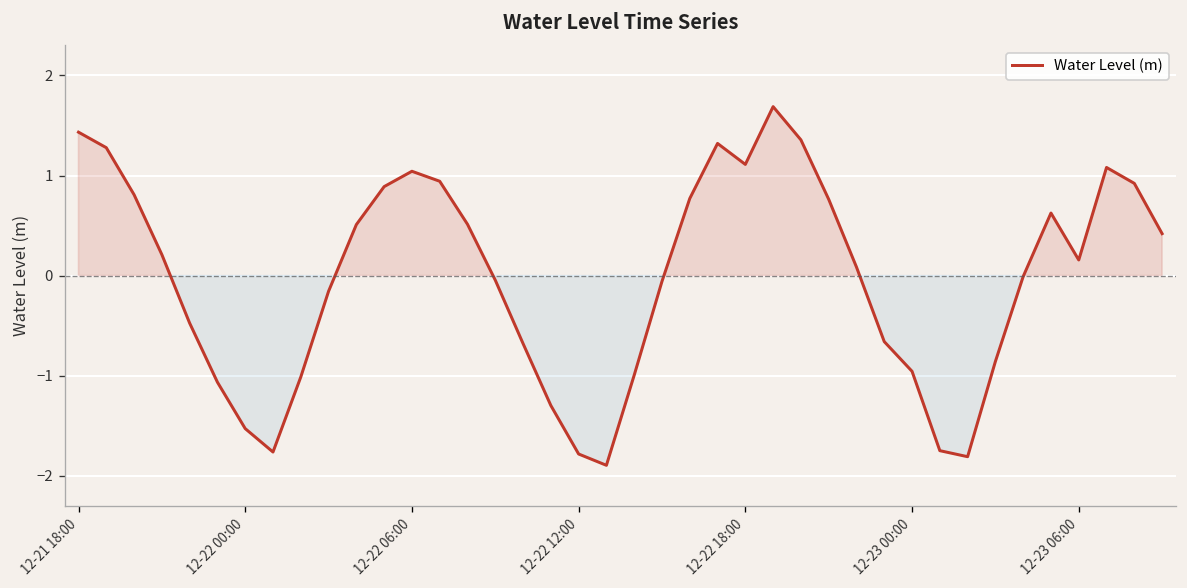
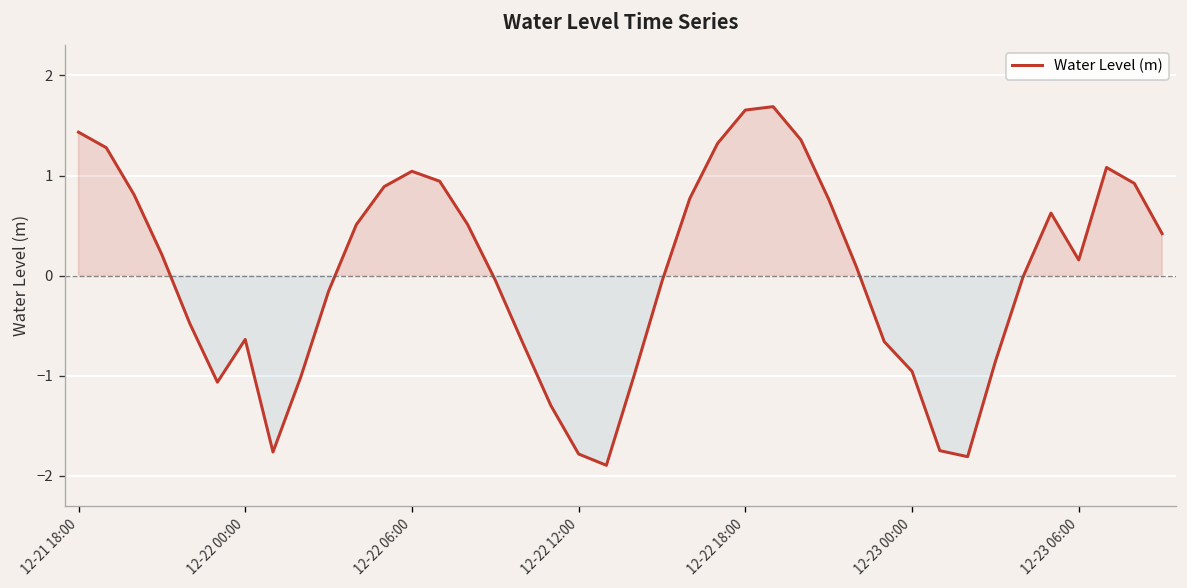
12-22 00:00: -1.5 -> -0.6
12-22 18:00: 1.1 -> 1.7
